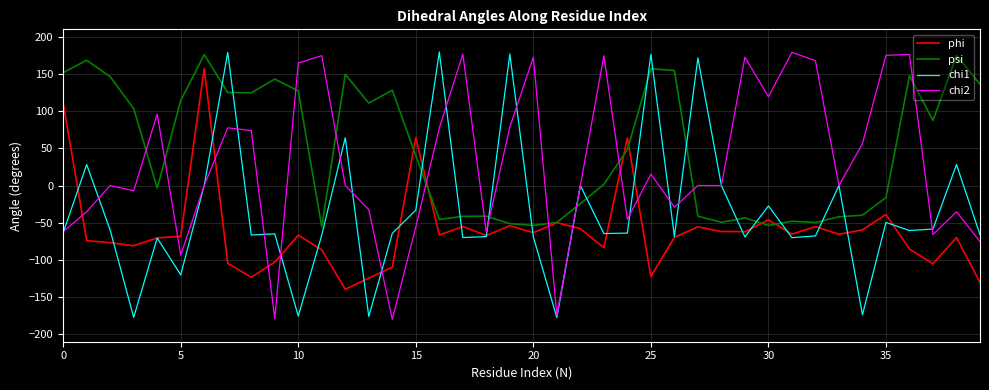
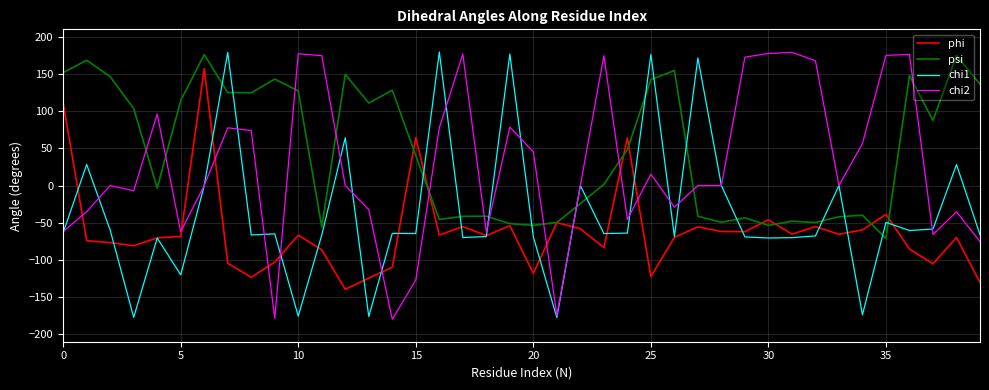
chi2, 5: -90 -> -60
chi2, 10: 160 -> 180
chi1, 15: -30 -> -60
chi2, 15: -60 -> -130
phi, 20: -60 -> -120
chi2, 20: 170 -> 50
psi, 25: 160 -> 140
chi1, 30: -30 -> -70
chi2, 30: 120 -> 180
psi, 35: -20 -> -70
